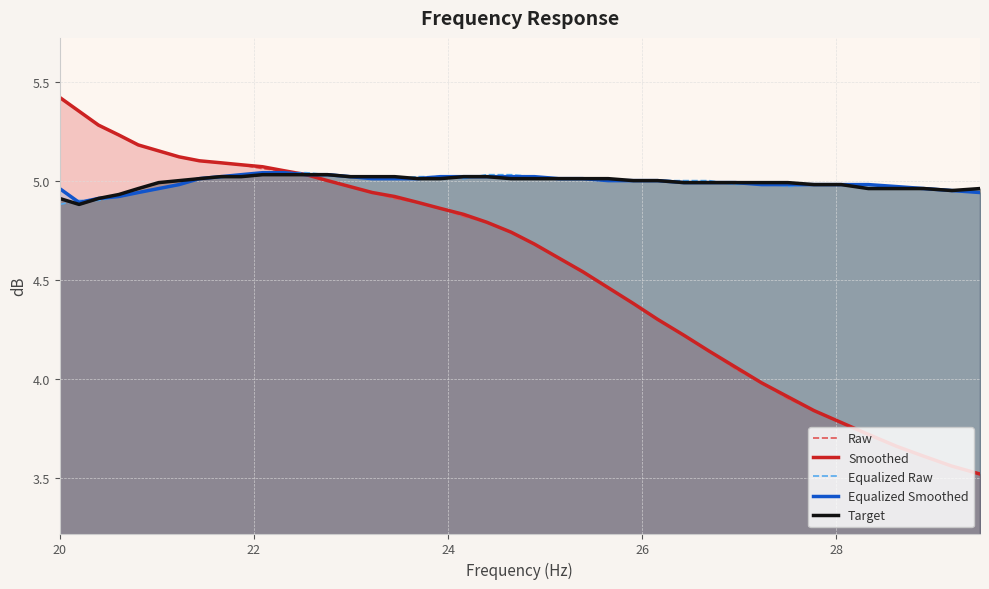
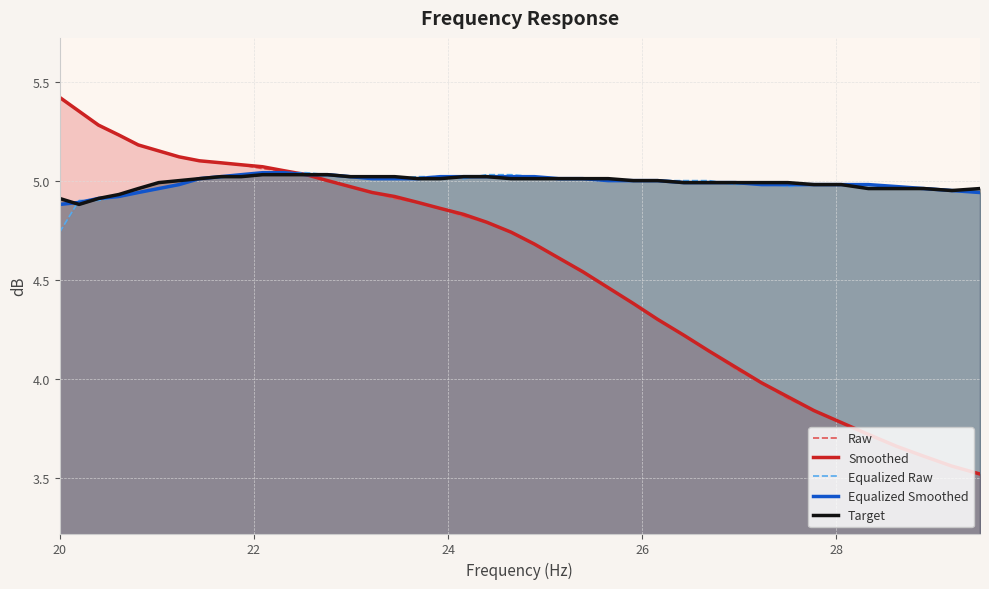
Equalized Raw, 20: 4.88 -> 4.74
Equalized Smoothed, 20: 4.96 -> 4.88
